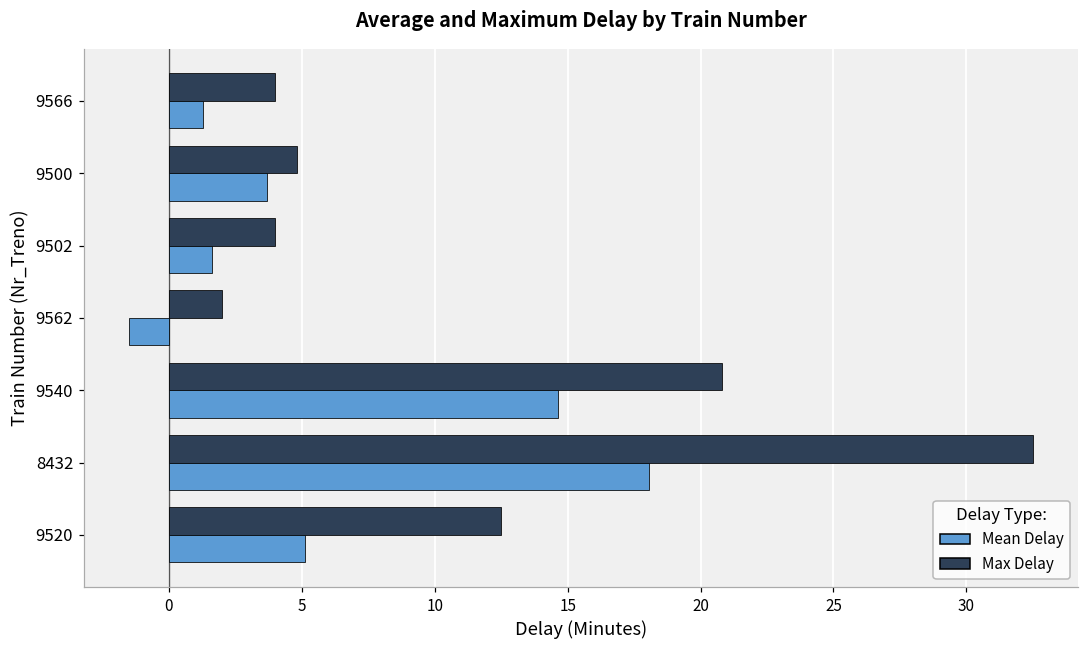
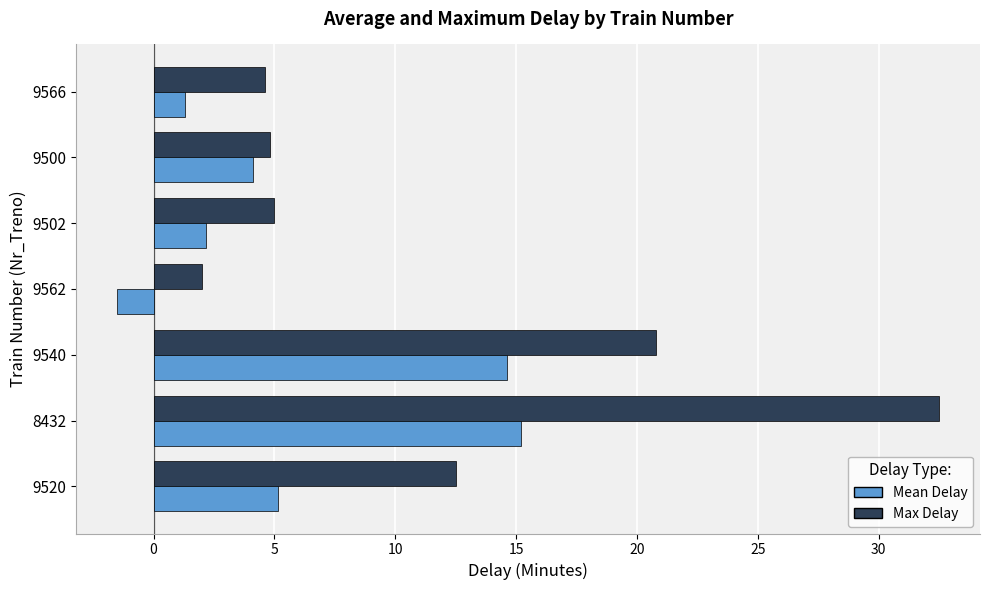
Max Delay, 9566: 4.0 -> 4.6
Mean Delay, 9500: 3.7 -> 4.1
Max Delay, 9502: 4 -> 5
Mean Delay, 9502: 1.6 -> 2.2
Mean Delay, 8432: 18.1 -> 15.2
